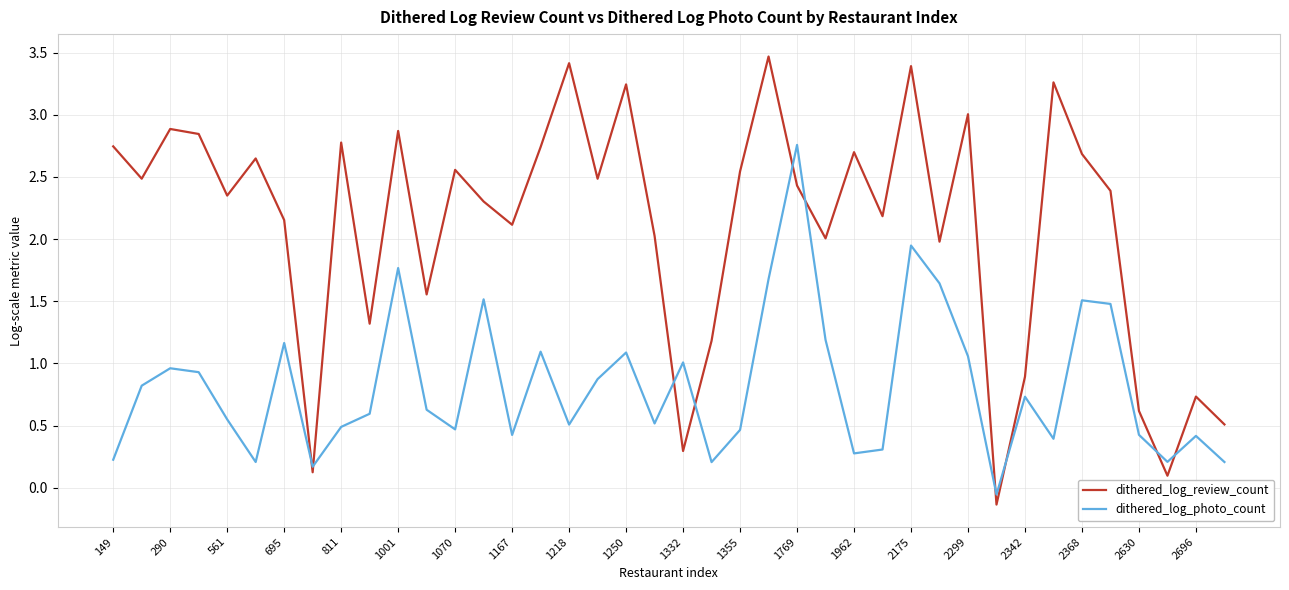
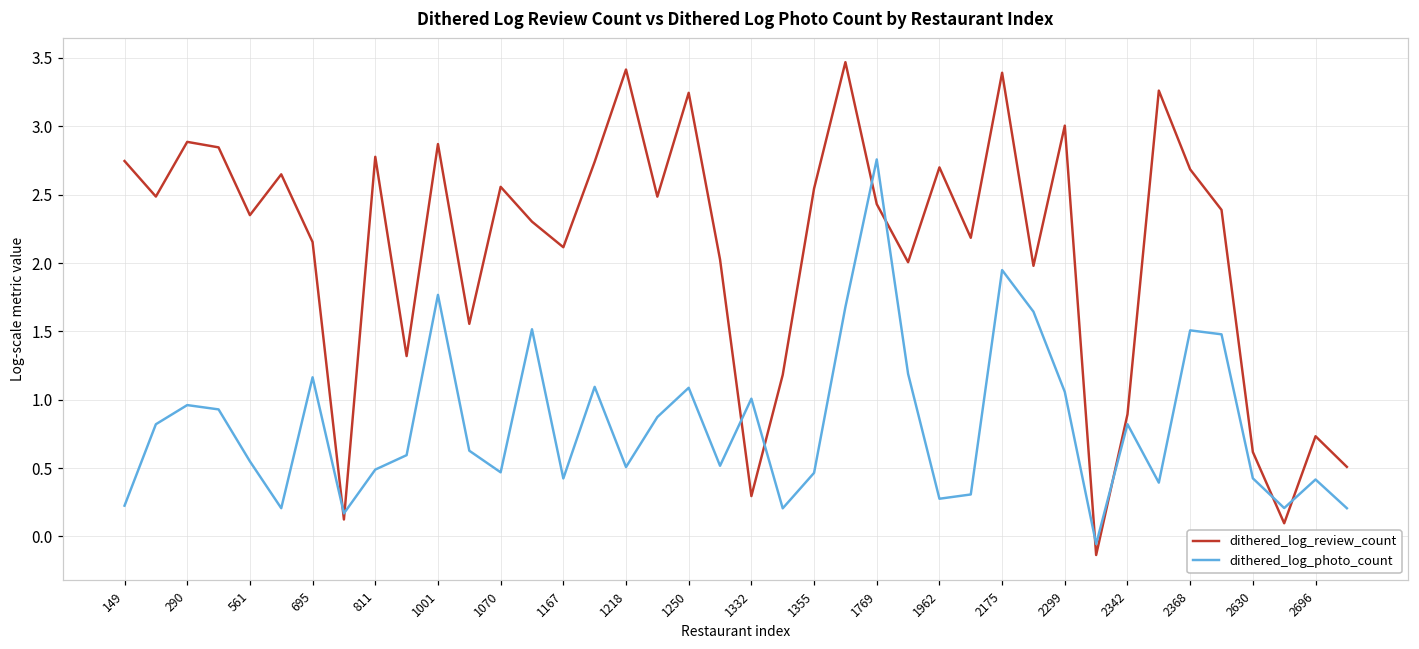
dithered_log_photo_count, 2342: 0.73 -> 0.82
